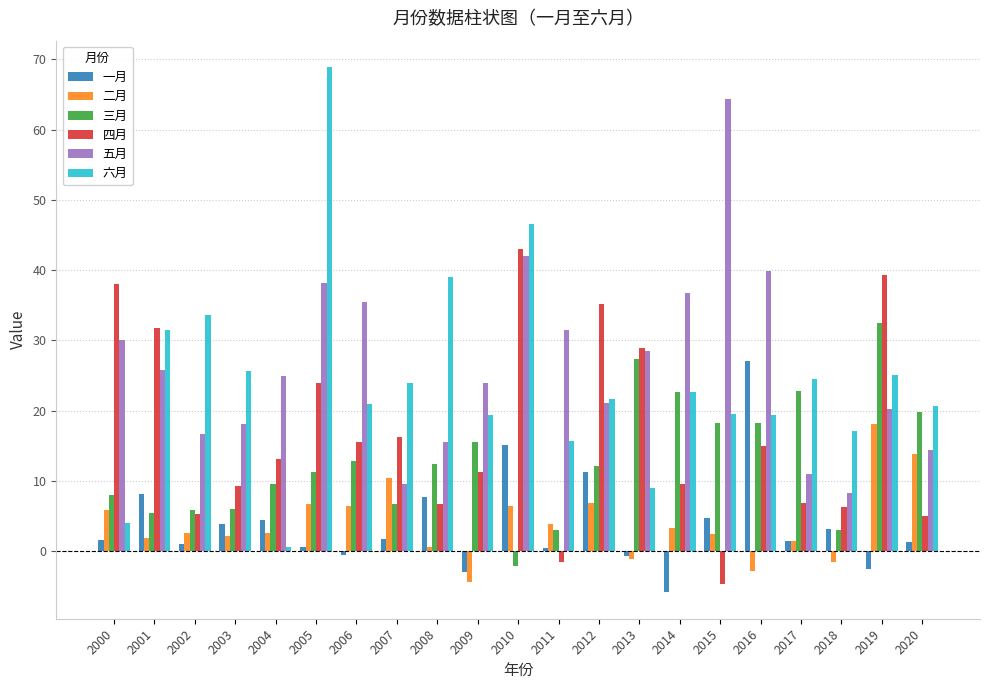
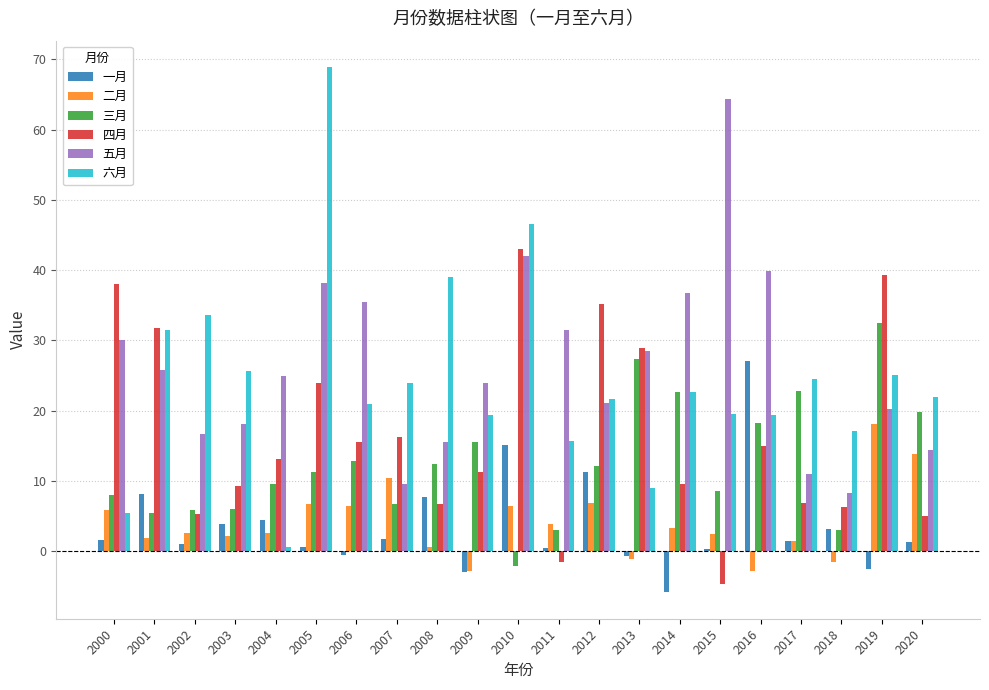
六月, 2000: 4 -> 5
二月, 2009: -4 -> -3
一月, 2015: 5 -> 0
三月, 2015: 18 -> 9
六月, 2020: 21 -> 22
